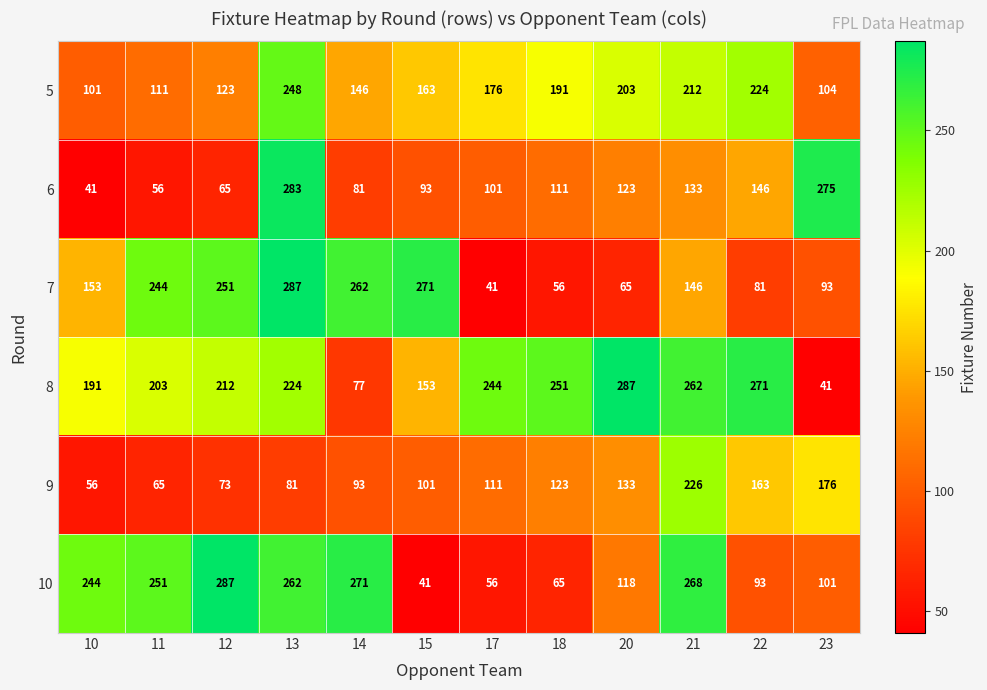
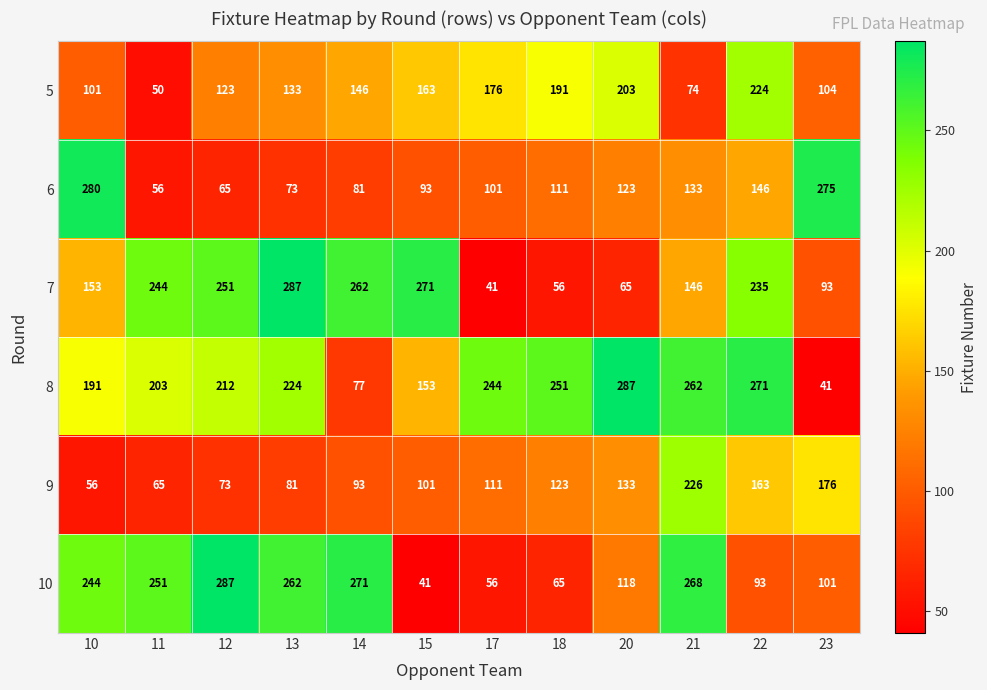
5, 11: 111 -> 50
5, 13: 248 -> 133
5, 21: 212 -> 74
6, 10: 41 -> 280
6, 13: 283 -> 73
7, 22: 81 -> 235
